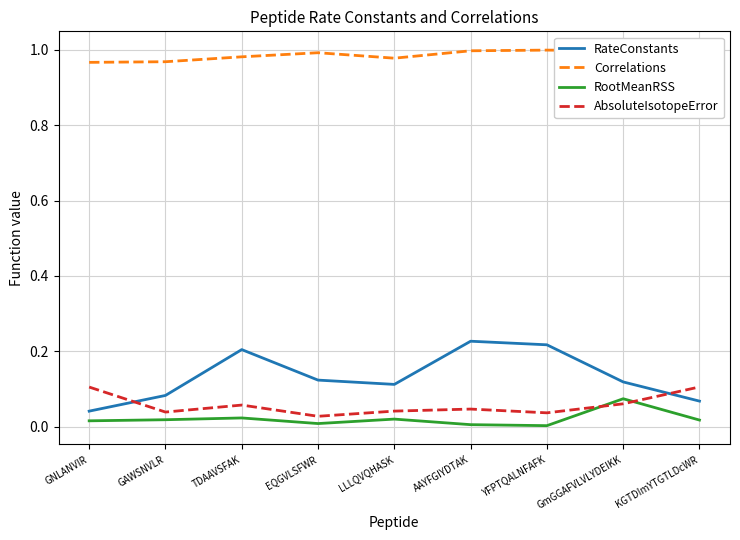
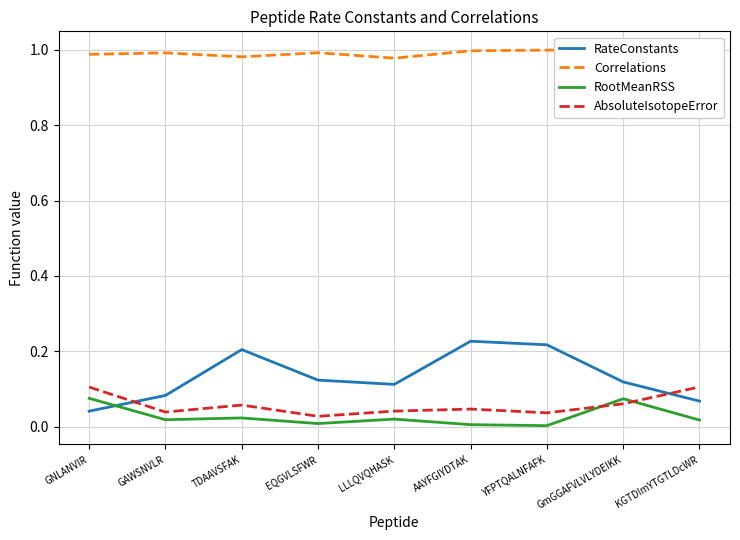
Correlations, GNLANVIR: 0.97 -> 0.99
RootMeanRSS, GNLANVIR: 0.02 -> 0.08
Correlations, GAWSNVLR: 0.97 -> 0.99
